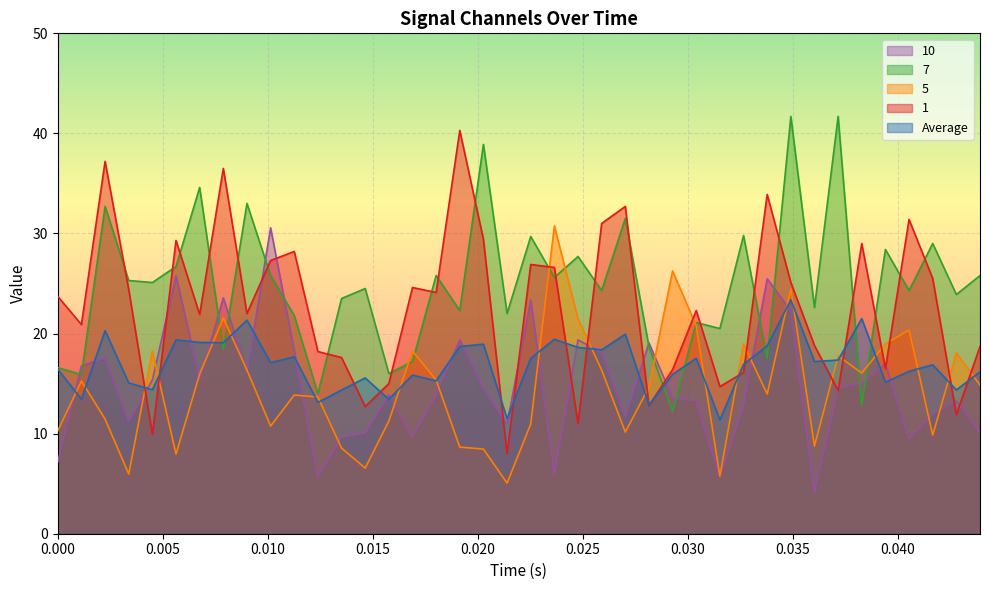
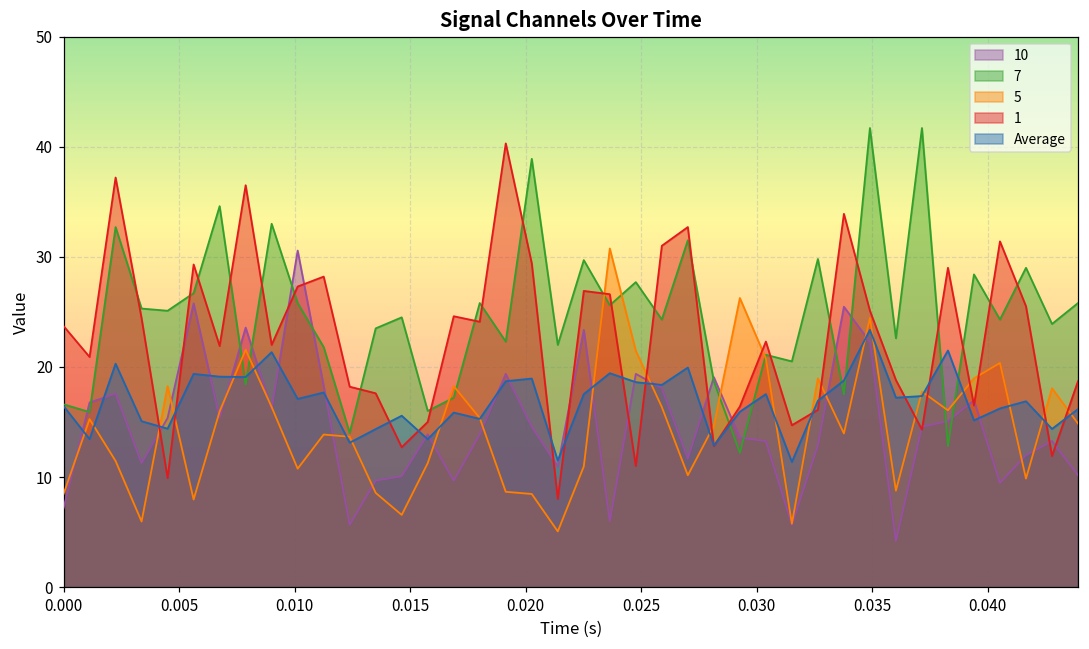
5, 0.000: 10.3 -> 8.5
